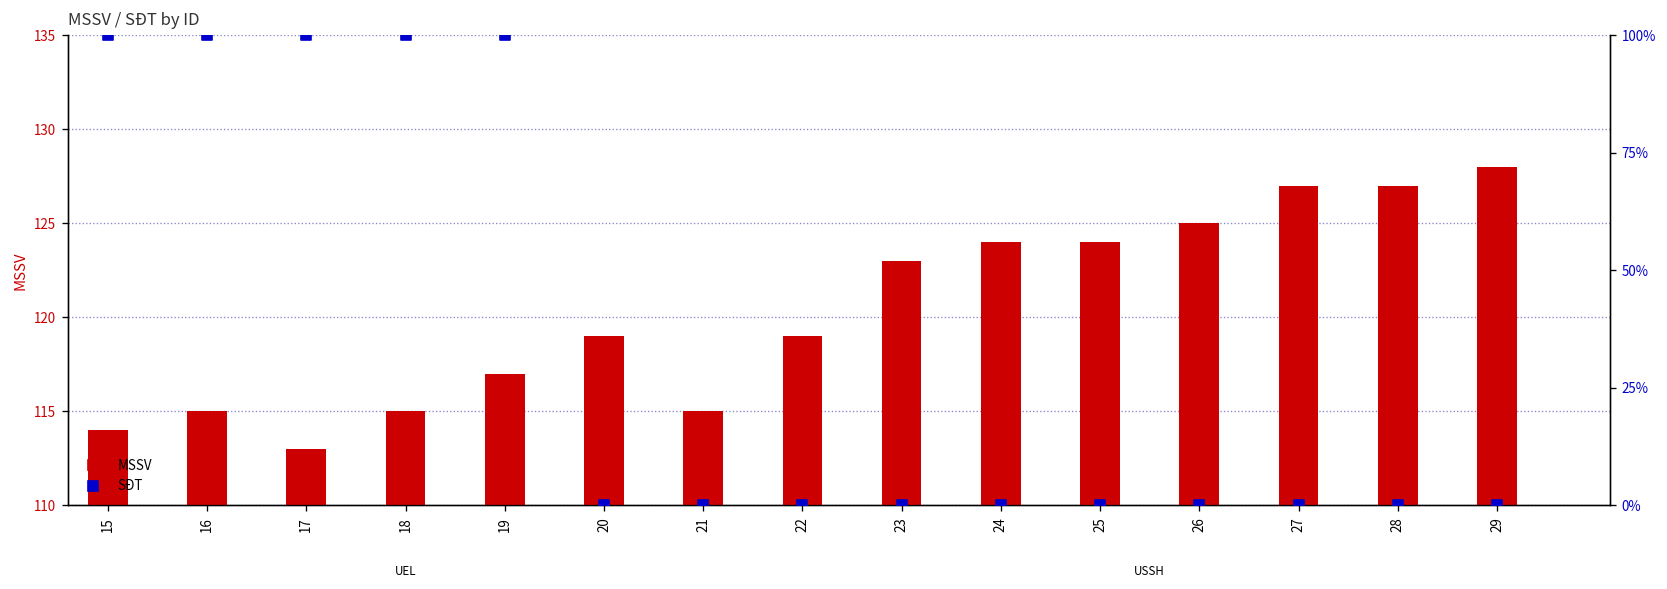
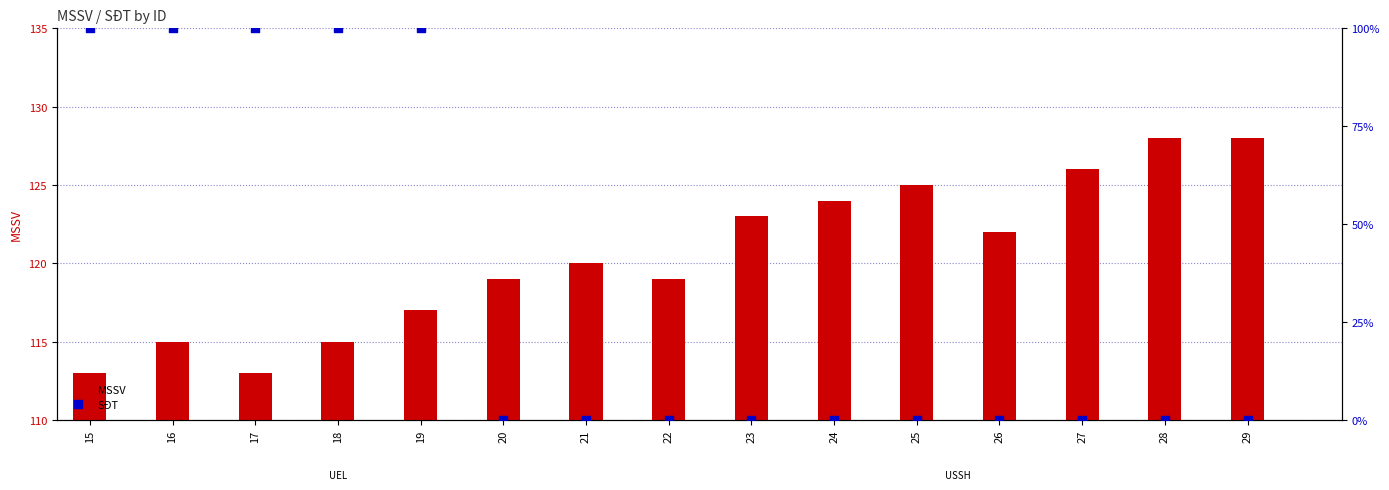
MSSV, 15: 114 -> 113
MSSV, 21: 115 -> 120
MSSV, 25: 124 -> 125
MSSV, 26: 125 -> 122
MSSV, 27: 127 -> 126
MSSV, 28: 127 -> 128
